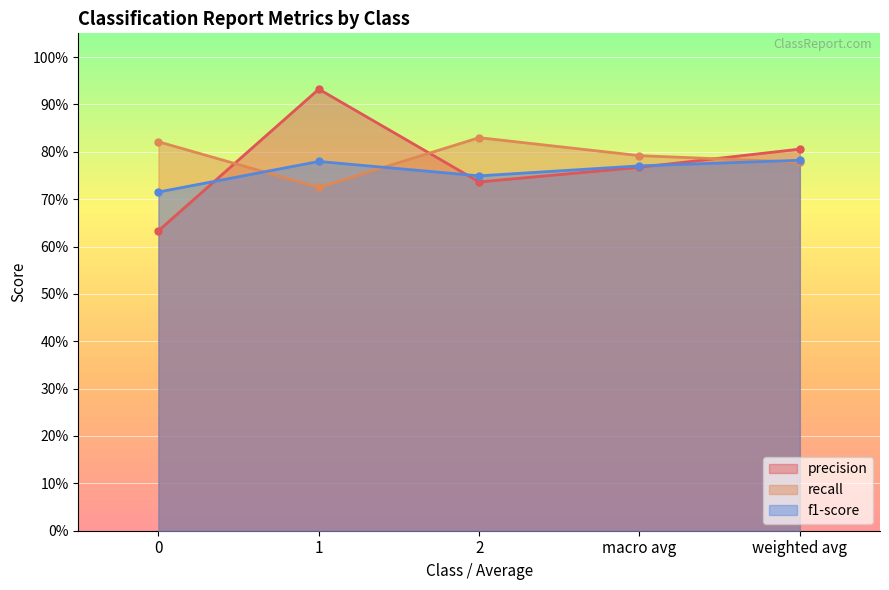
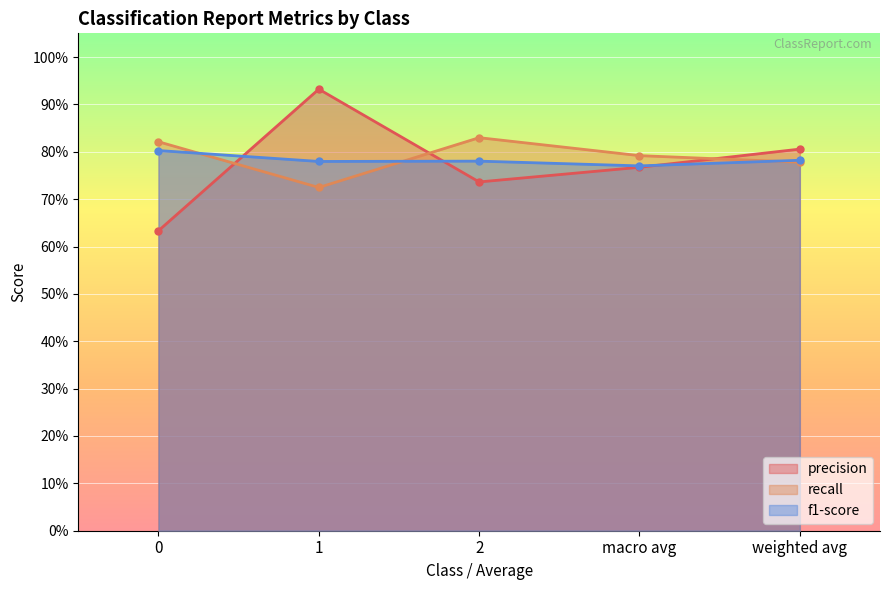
f1-score, 0: 72% -> 80%
f1-score, 2: 75% -> 78%
